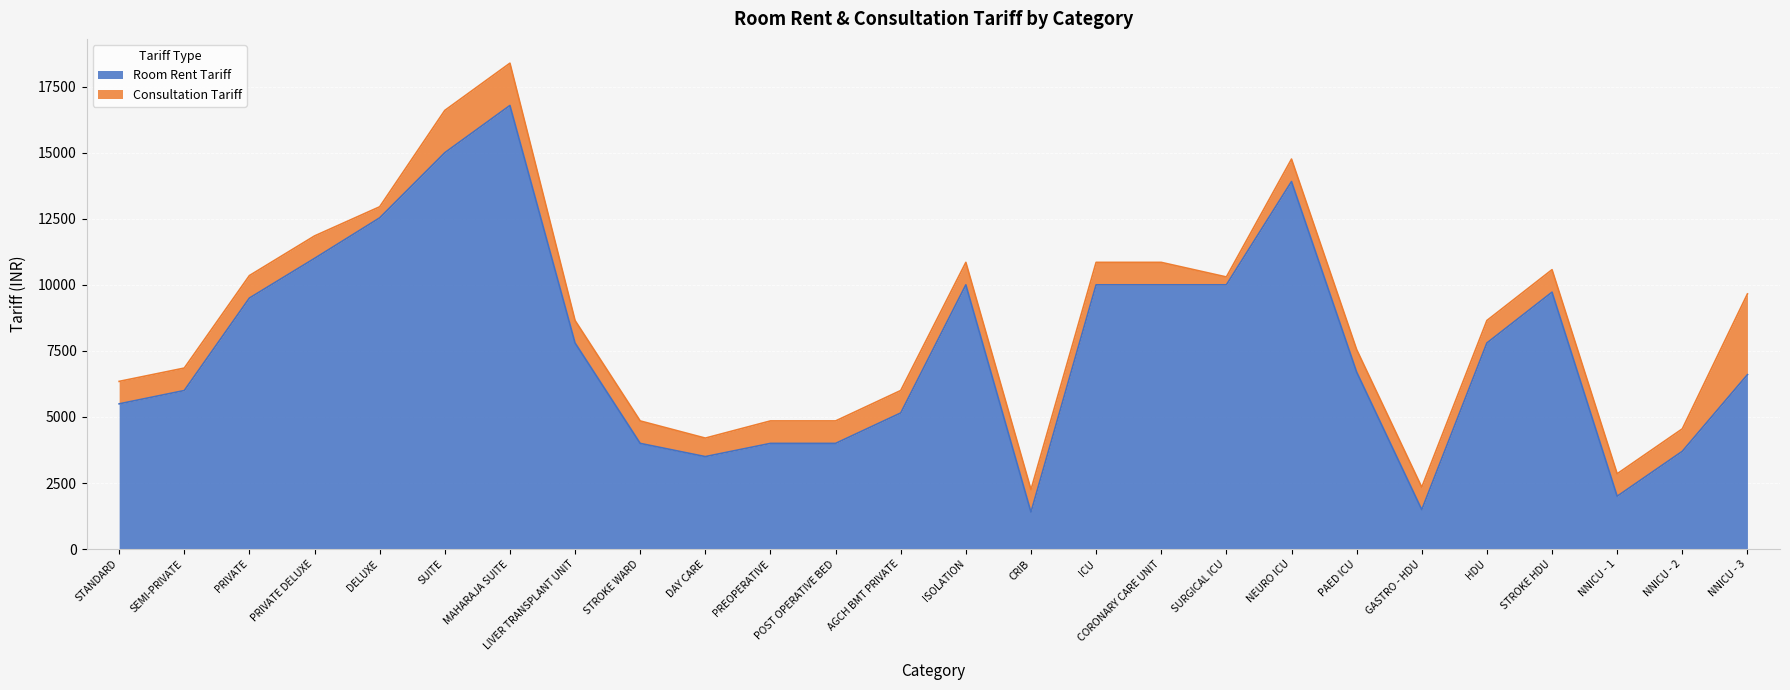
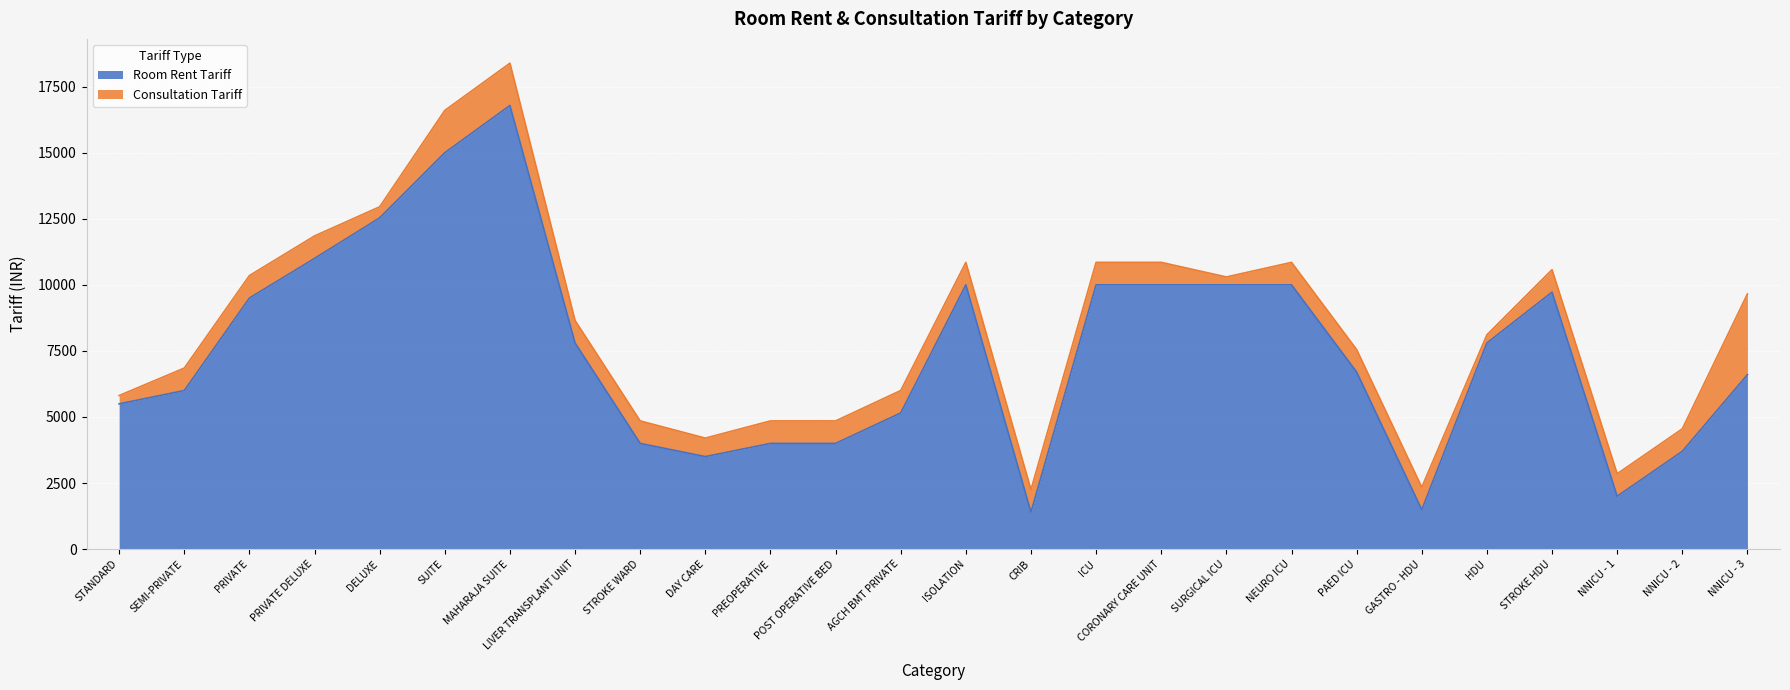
Consultation Tariff, STANDARD: 900 -> 300
Room Rent Tariff, NEURO ICU: 13900 -> 10000
Consultation Tariff, HDU: 900 -> 300
